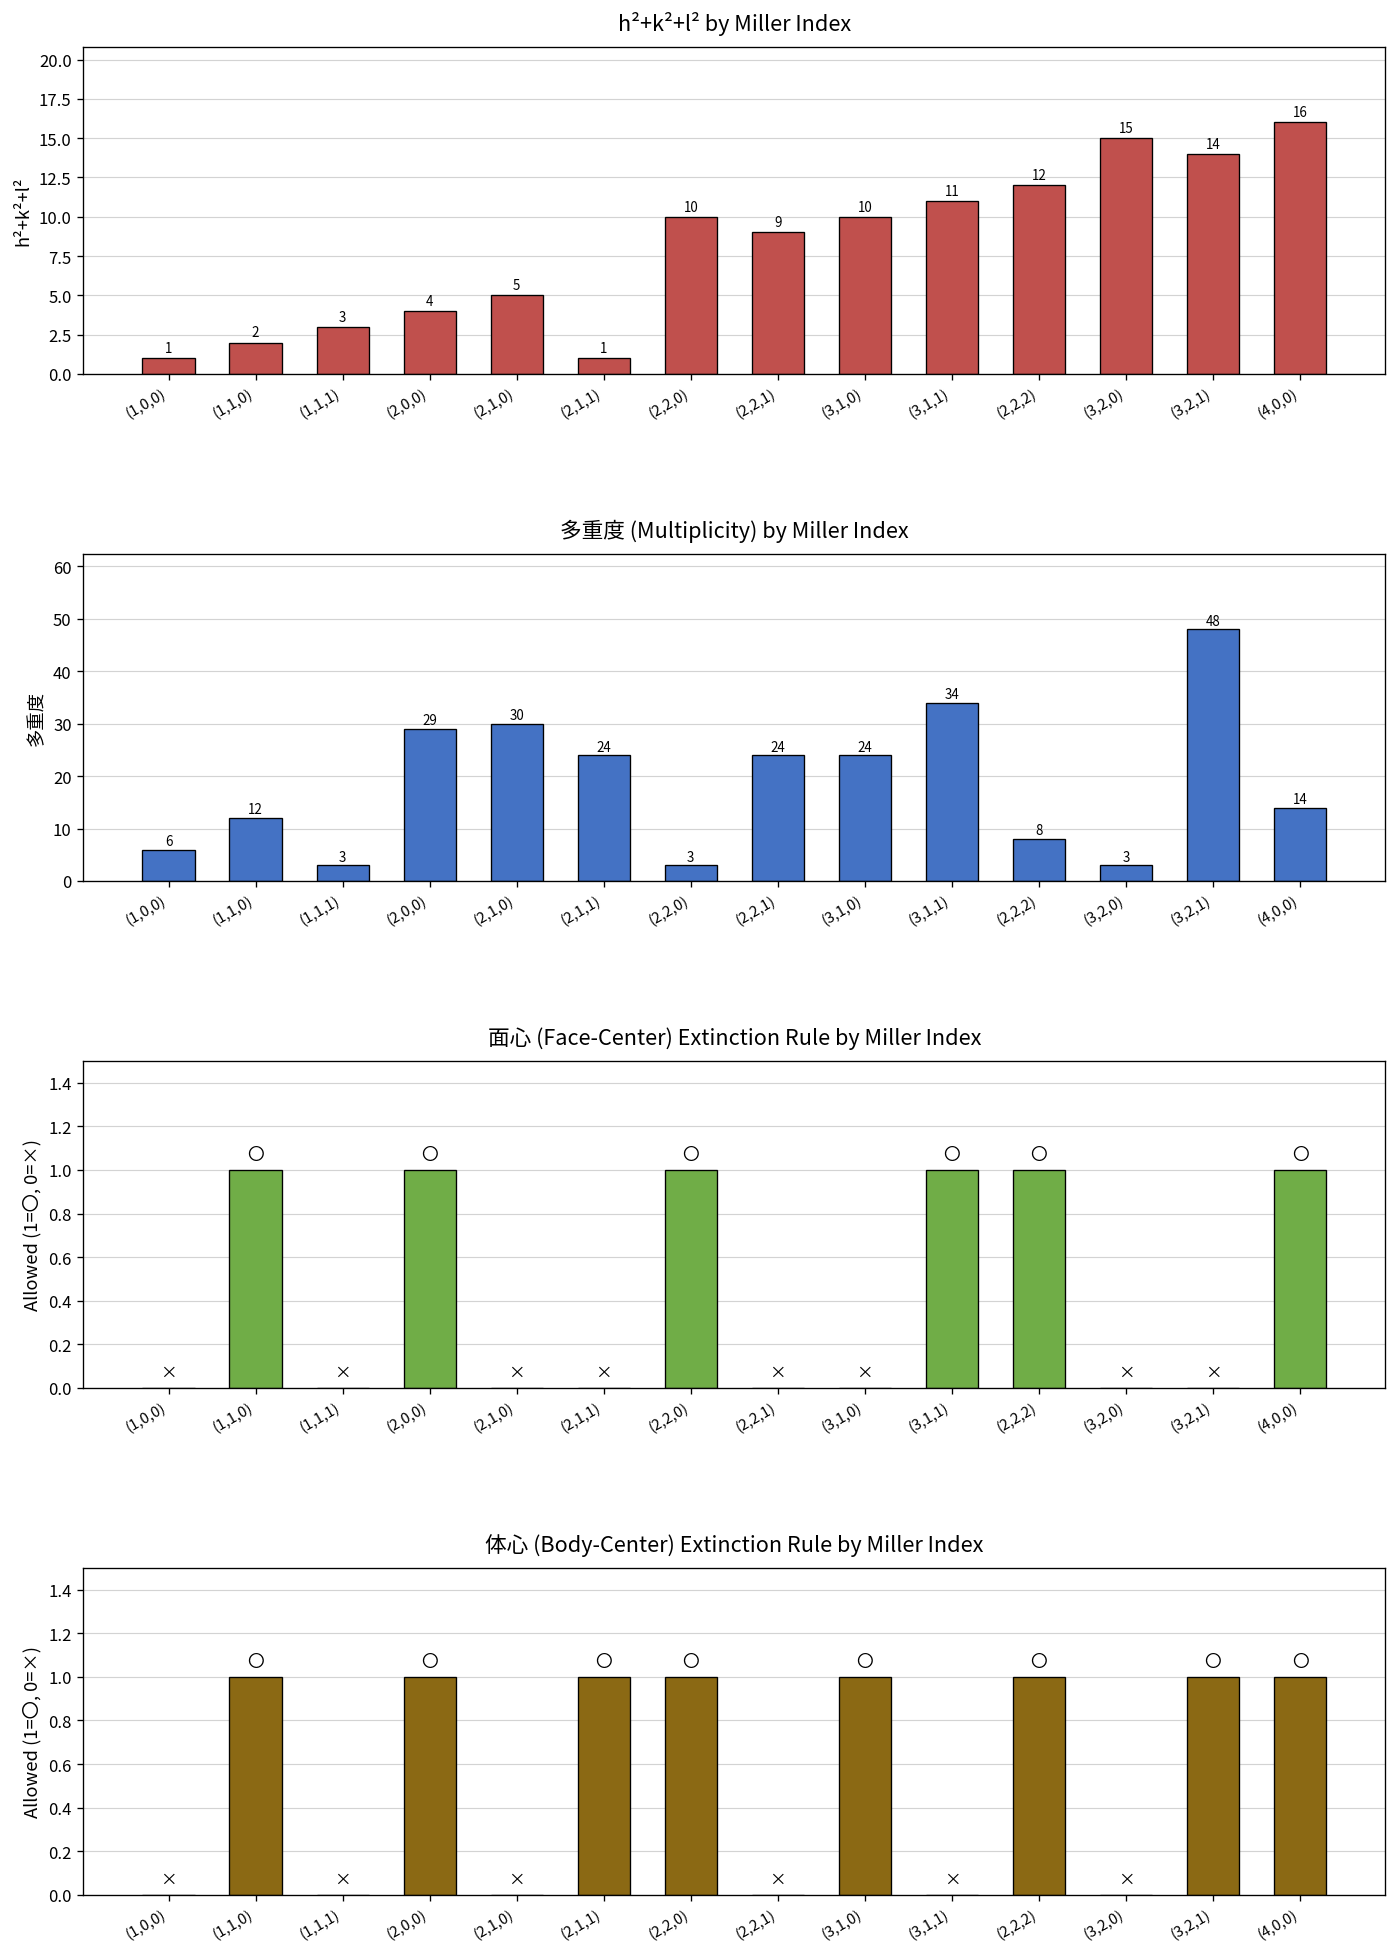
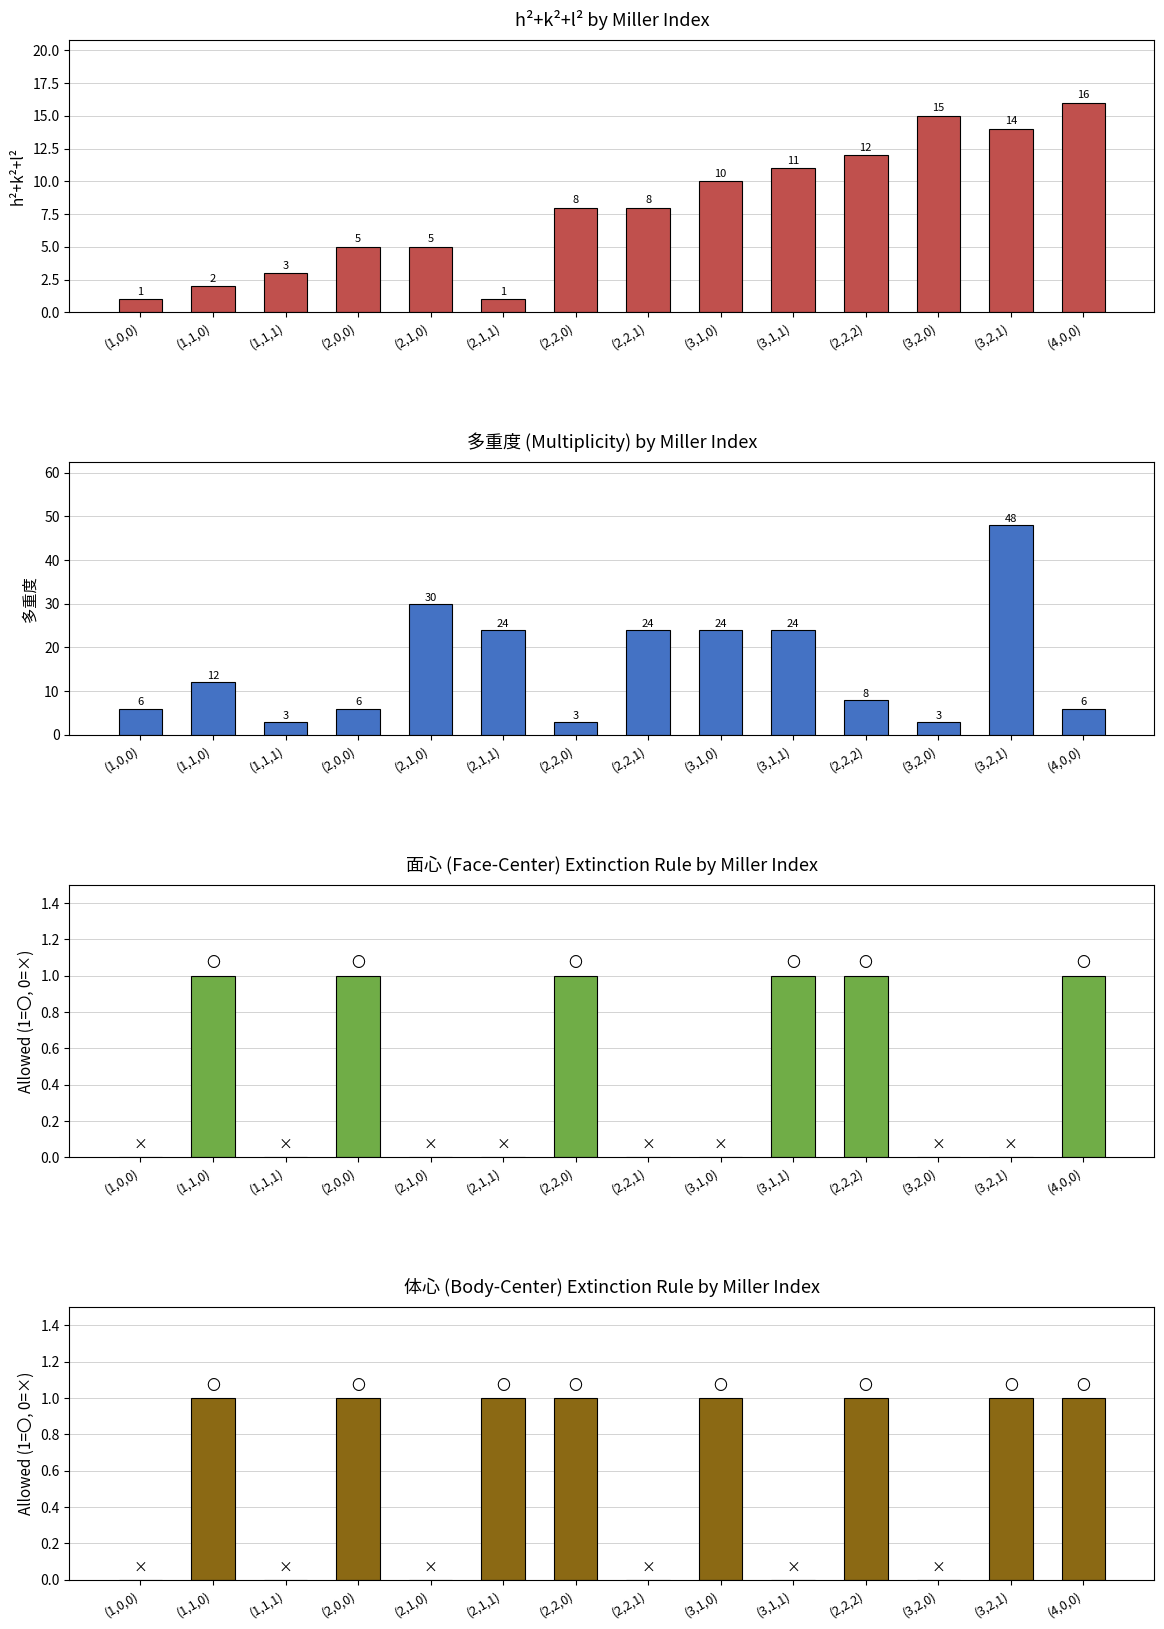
h²+k²+l² by Miller Index, (2,0,0): 4 -> 5
h²+k²+l² by Miller Index, (2,2,0): 10 -> 8
h²+k²+l² by Miller Index, (2,2,1): 9 -> 8
多重度 (Multiplicity) by Miller Index, (2,0,0): 29 -> 6
多重度 (Multiplicity) by Miller Index, (3,1,1): 34 -> 24
多重度 (Multiplicity) by Miller Index, (4,0,0): 14 -> 6
